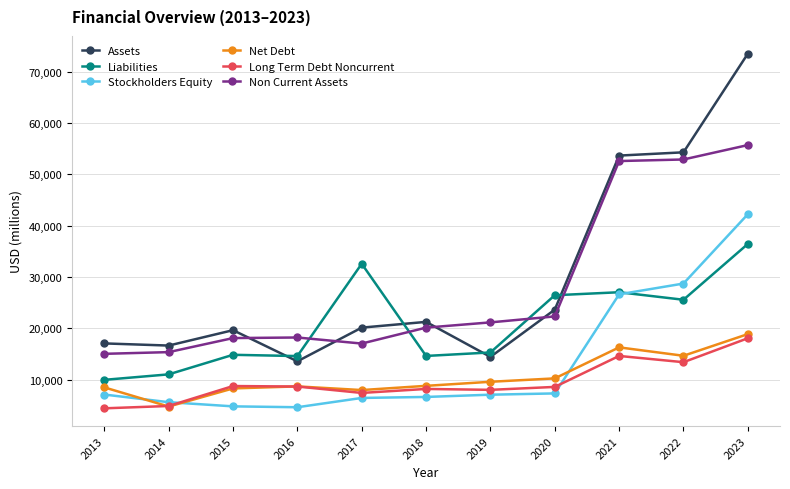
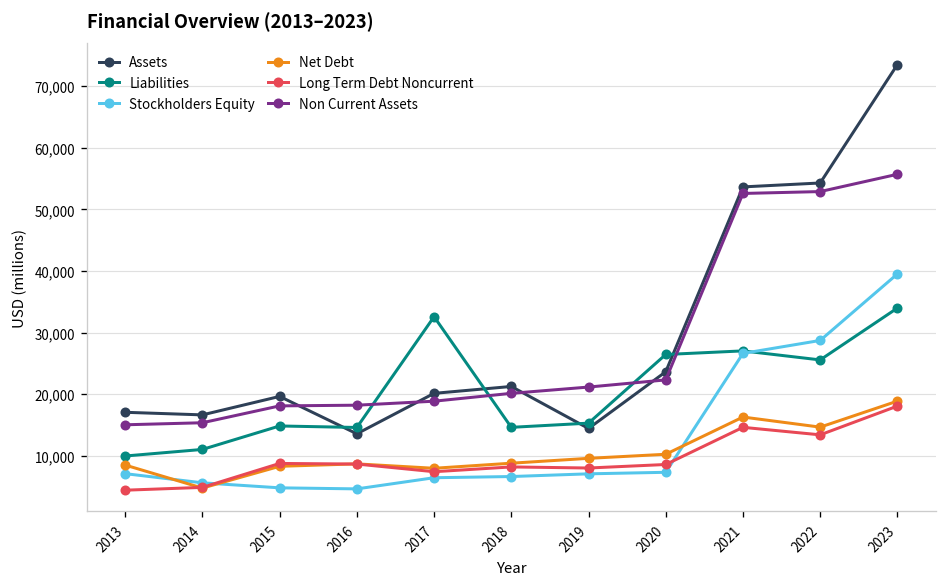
Non Current Assets, 2017: 17,000 -> 19,000
Liabilities, 2023: 36,000 -> 34,000
Stockholders Equity, 2023: 42,000 -> 40,000
